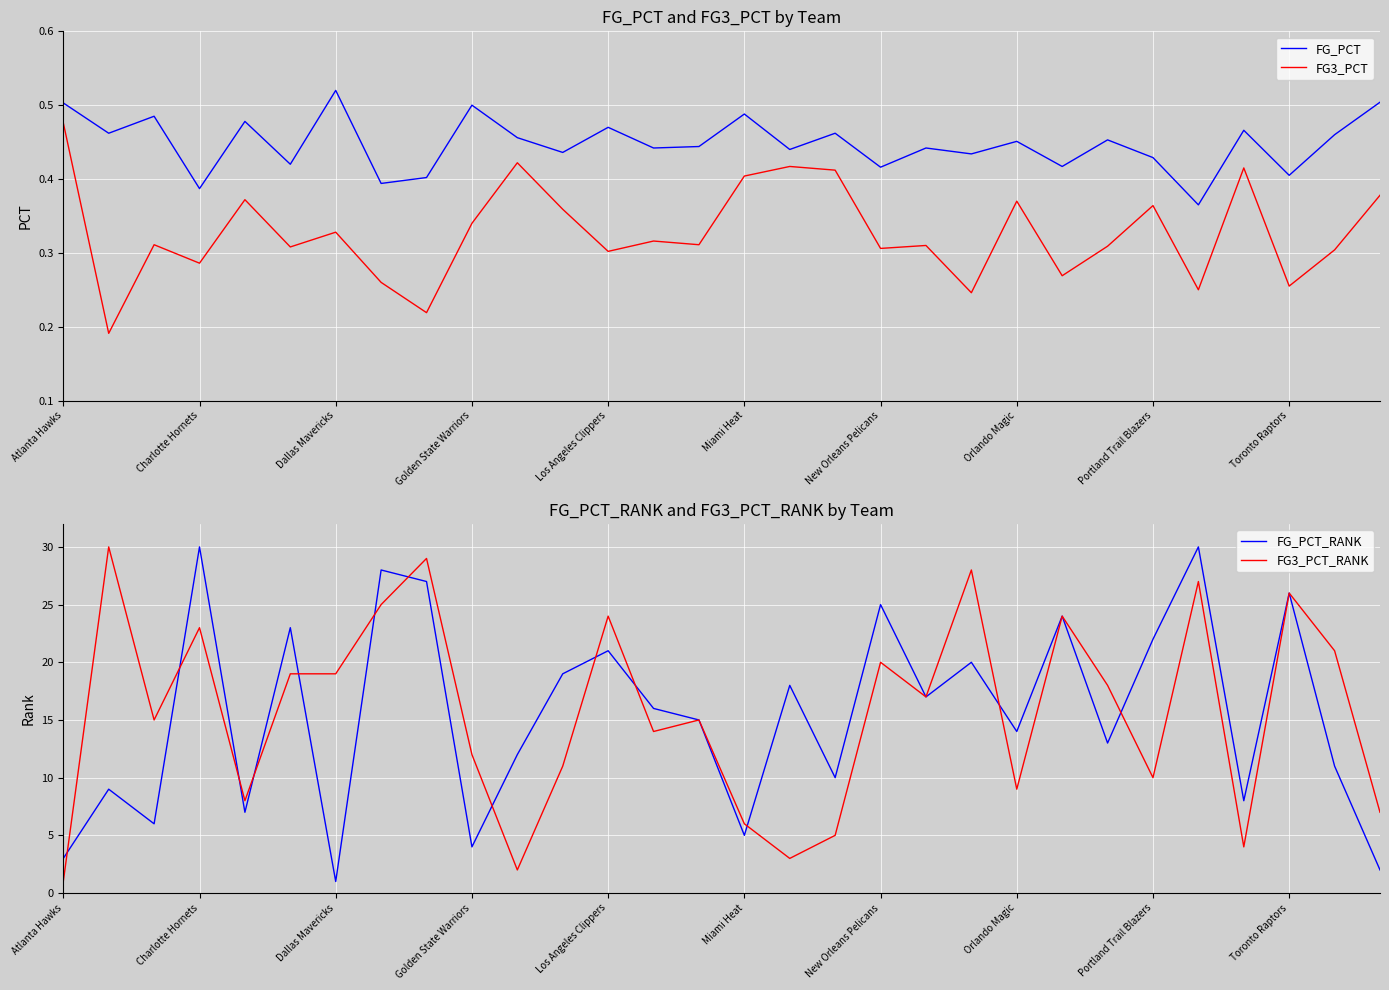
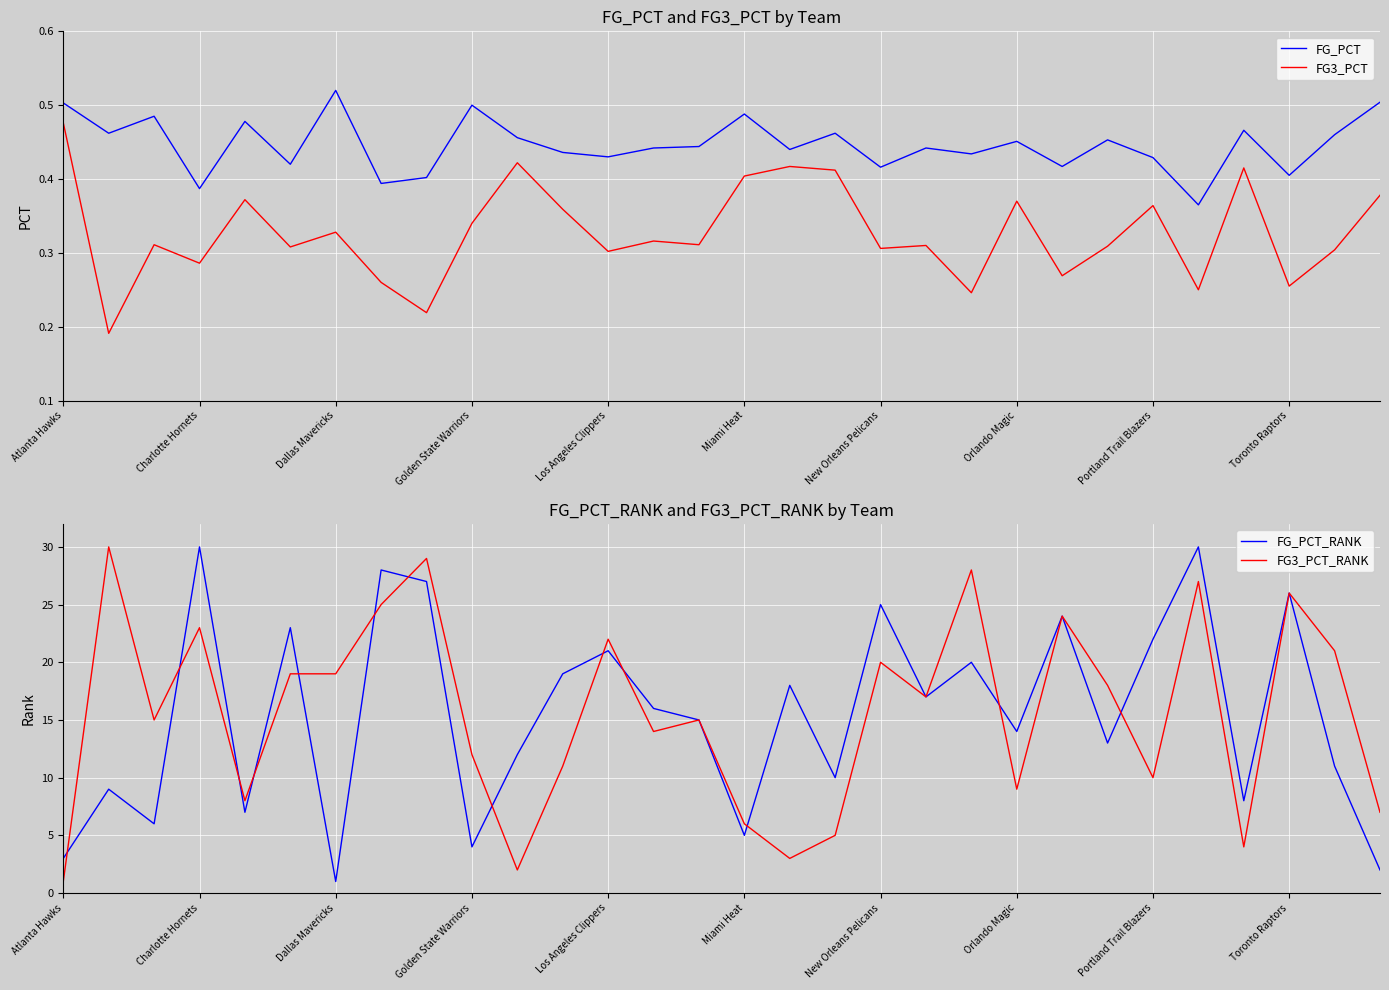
FG_PCT and FG3_PCT by Team, FG_PCT, Los Angeles Clippers: 0.47 -> 0.43
FG_PCT_RANK and FG3_PCT_RANK by Team, FG3_PCT_RANK, Los Angeles Clippers: 24 -> 22
